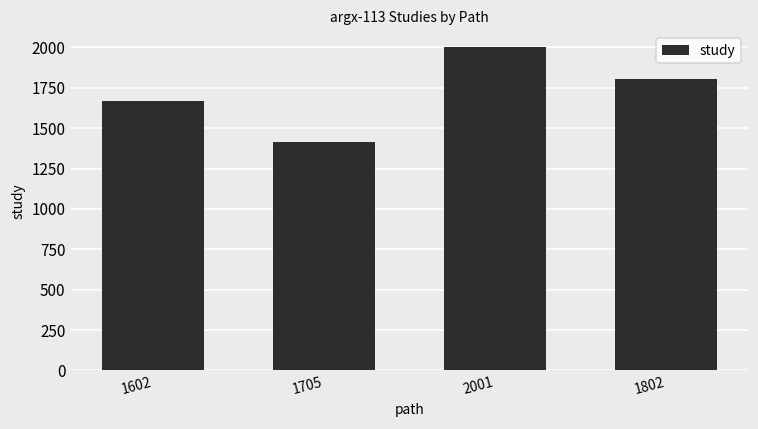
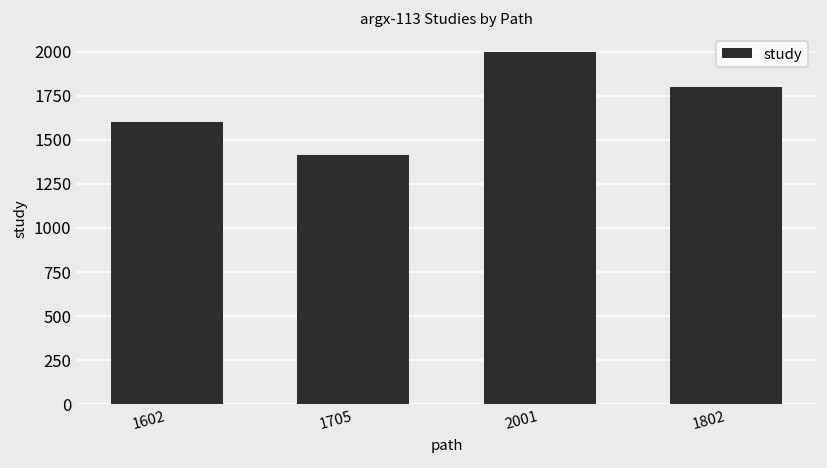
1602: 1670 -> 1600
